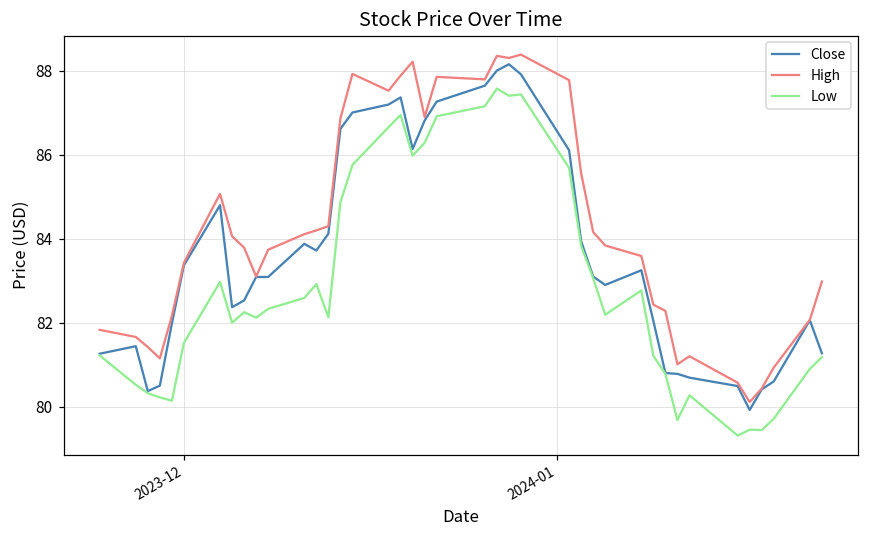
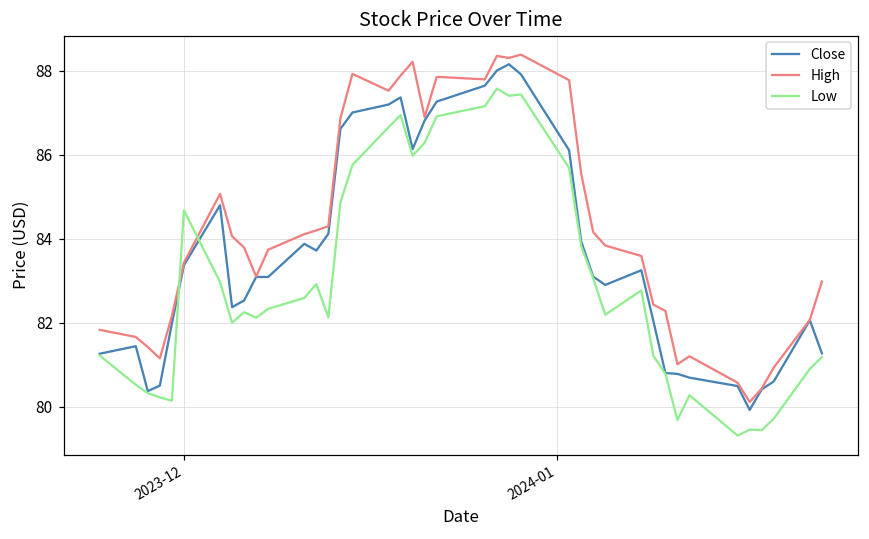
Low, 2023-12: 81.5 -> 84.7
